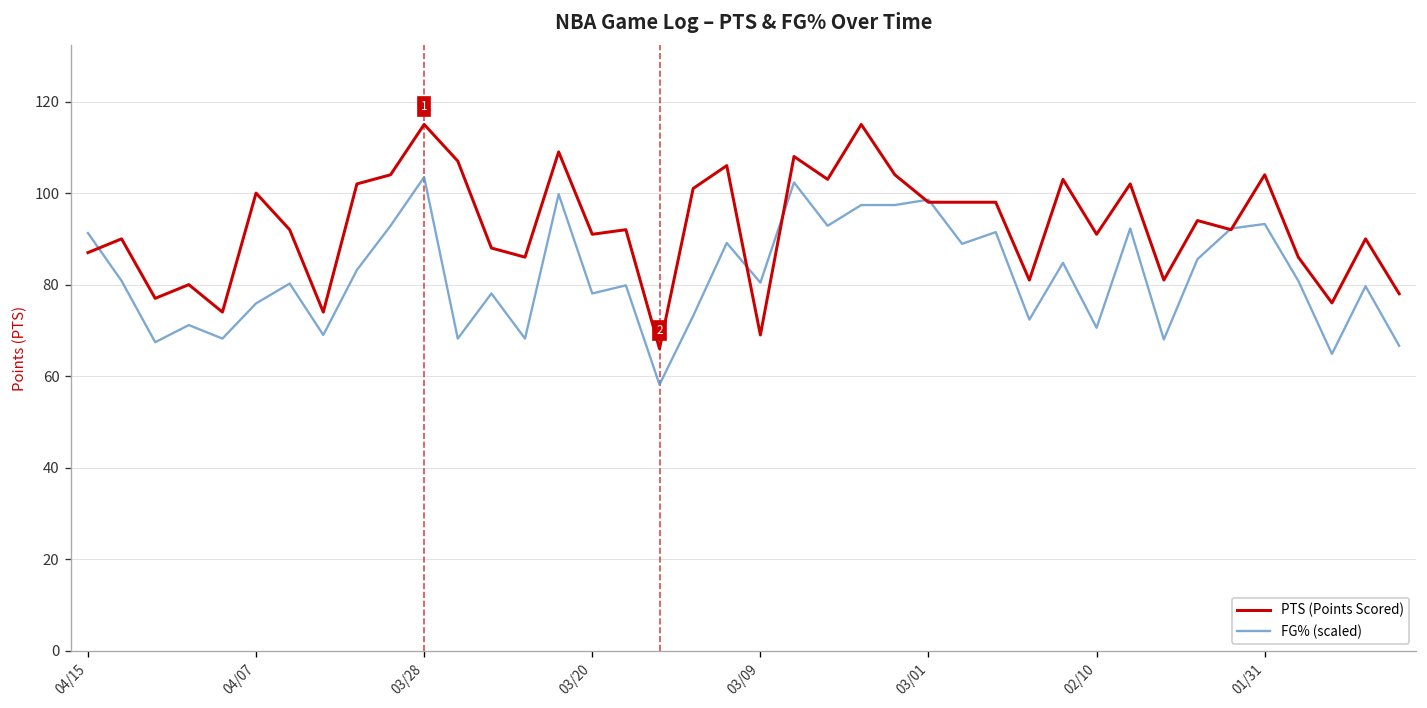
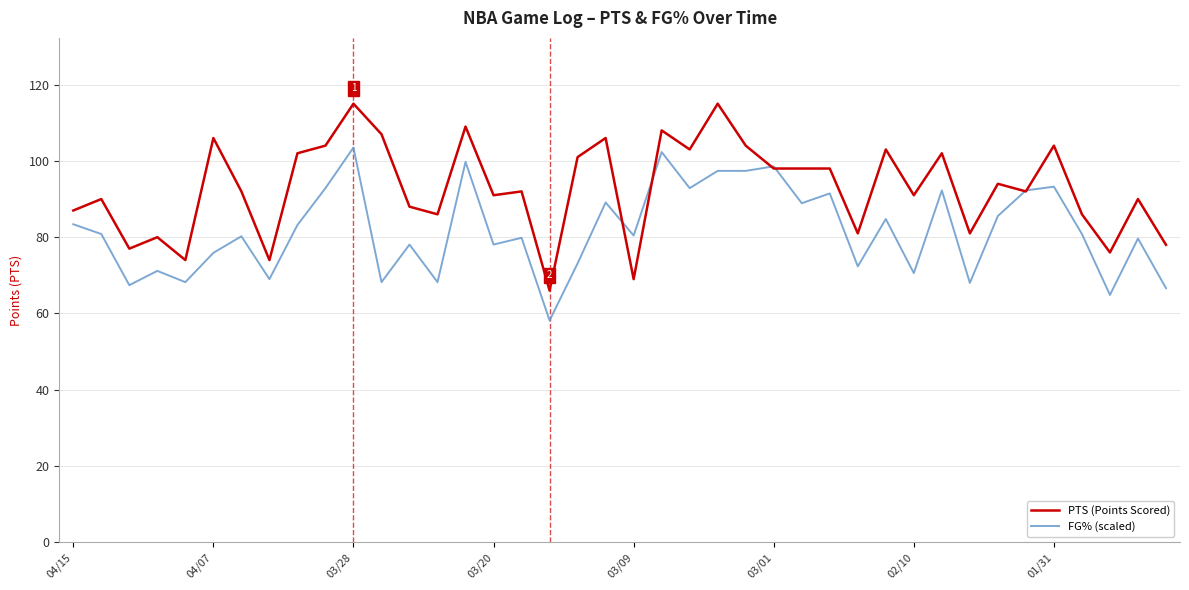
FG% (scaled), 04/15: 91 -> 83
PTS (Points Scored), 04/07: 100 -> 106
